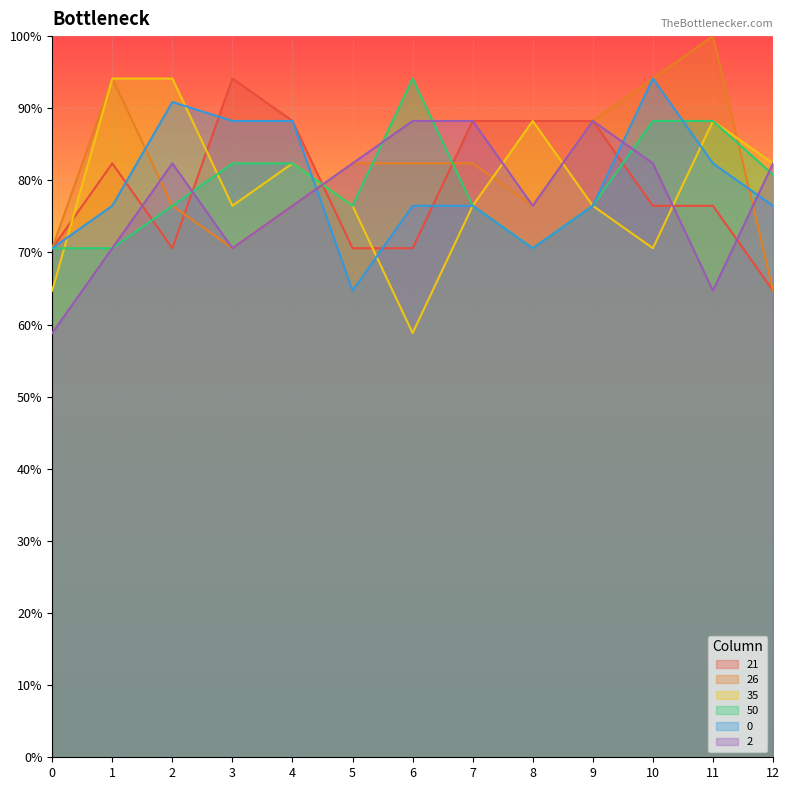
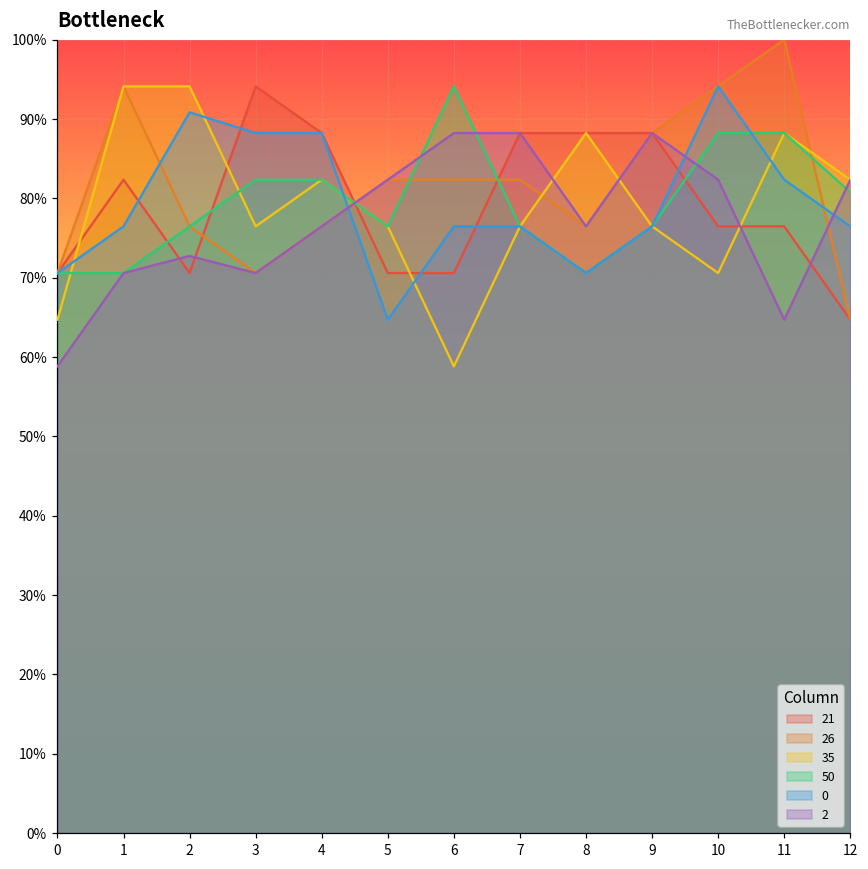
2, 2: 82% -> 73%
